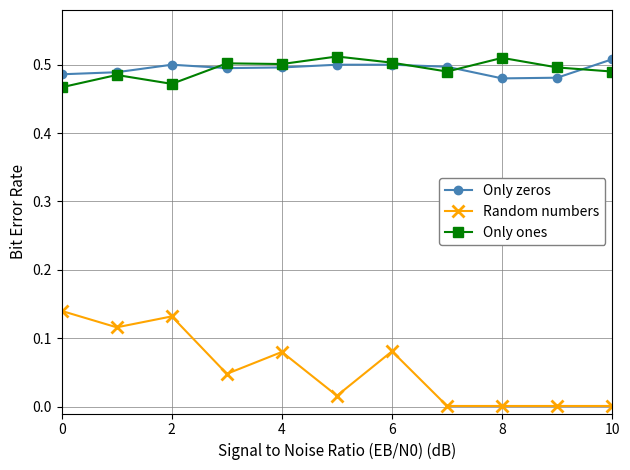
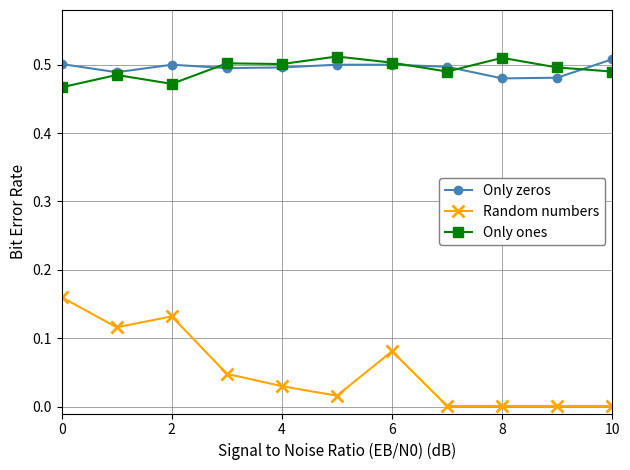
Only zeros, 0: 0.49 -> 0.50
Random numbers, 0: 0.14 -> 0.16
Random numbers, 4: 0.08 -> 0.03
